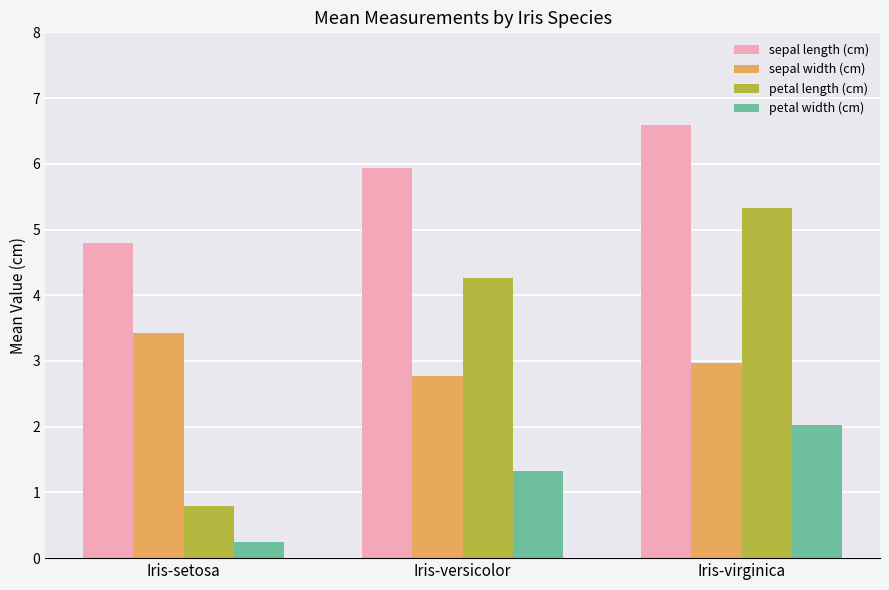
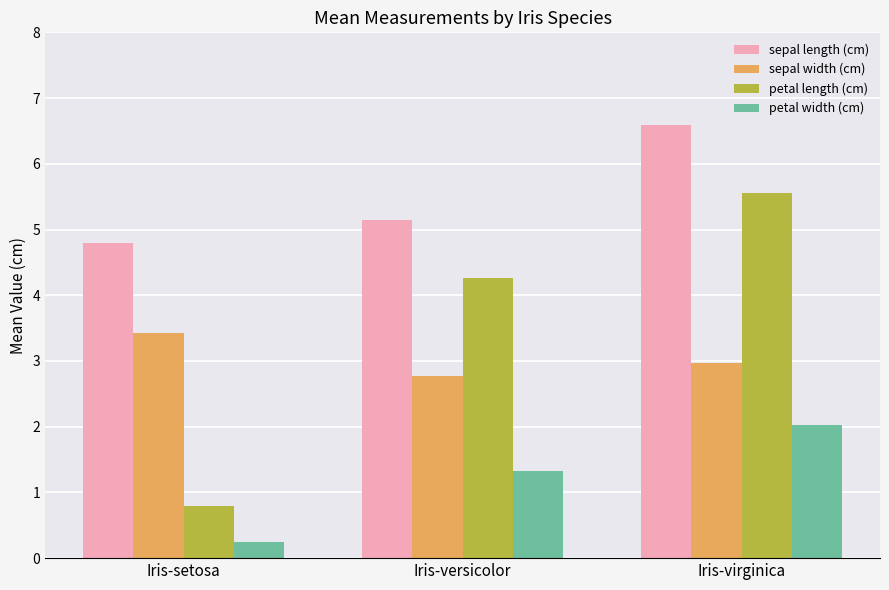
sepal length (cm), Iris-versicolor: 5.9 -> 5.1
petal length (cm), Iris-virginica: 5.3 -> 5.6
